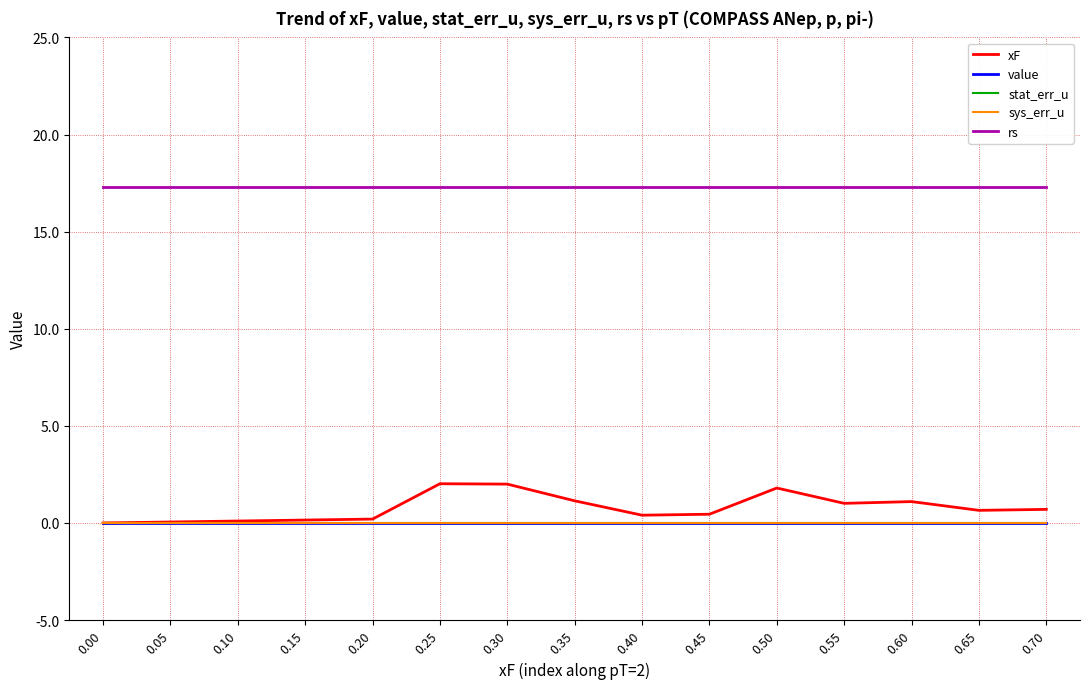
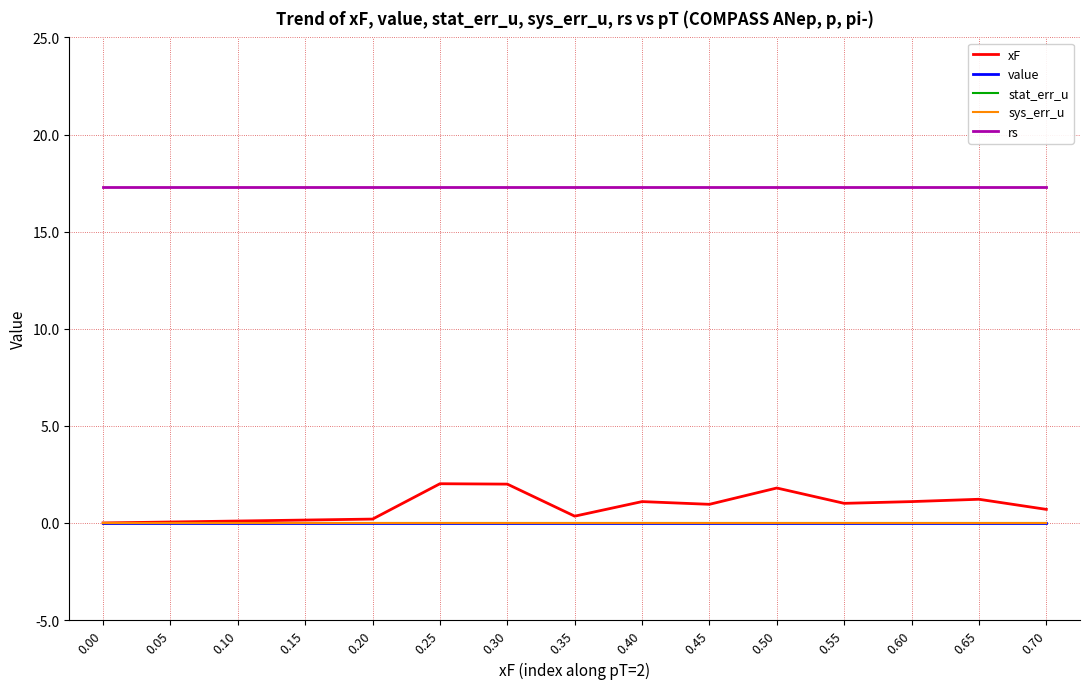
xF, 0.35: 1.1 -> 0.4
xF, 0.40: 0.4 -> 1.1
xF, 0.45: 0.5 -> 1.0
xF, 0.65: 0.7 -> 1.2
